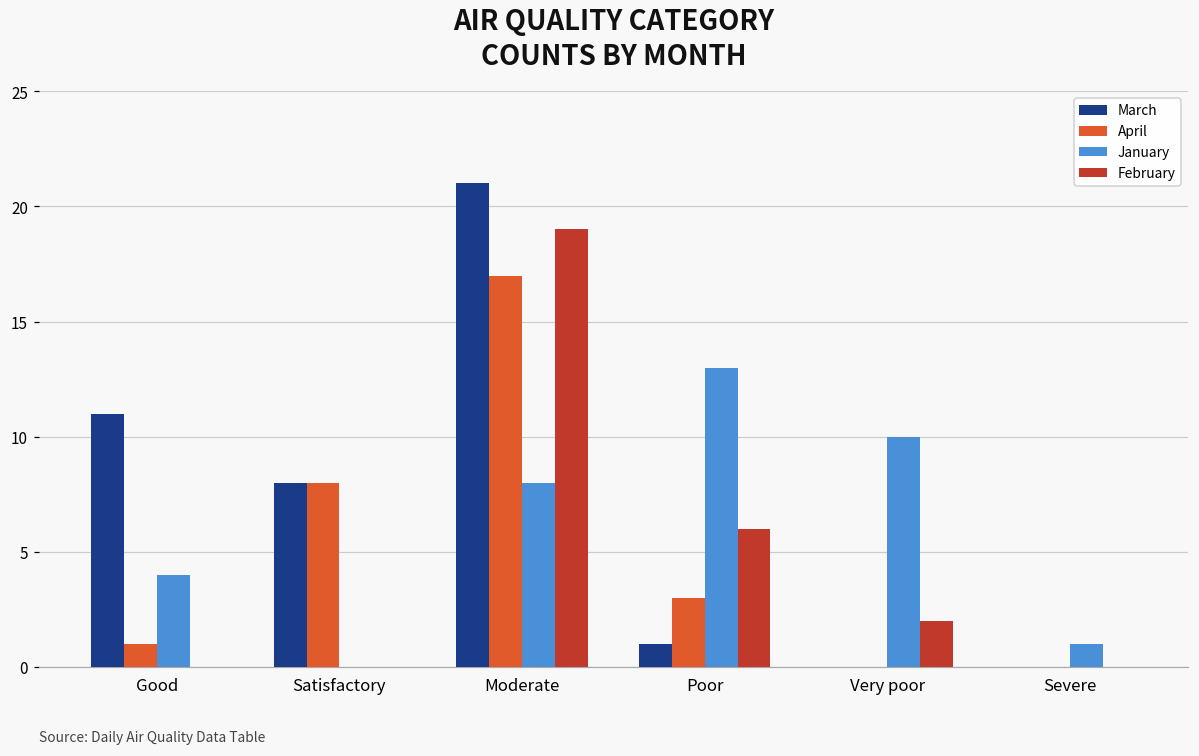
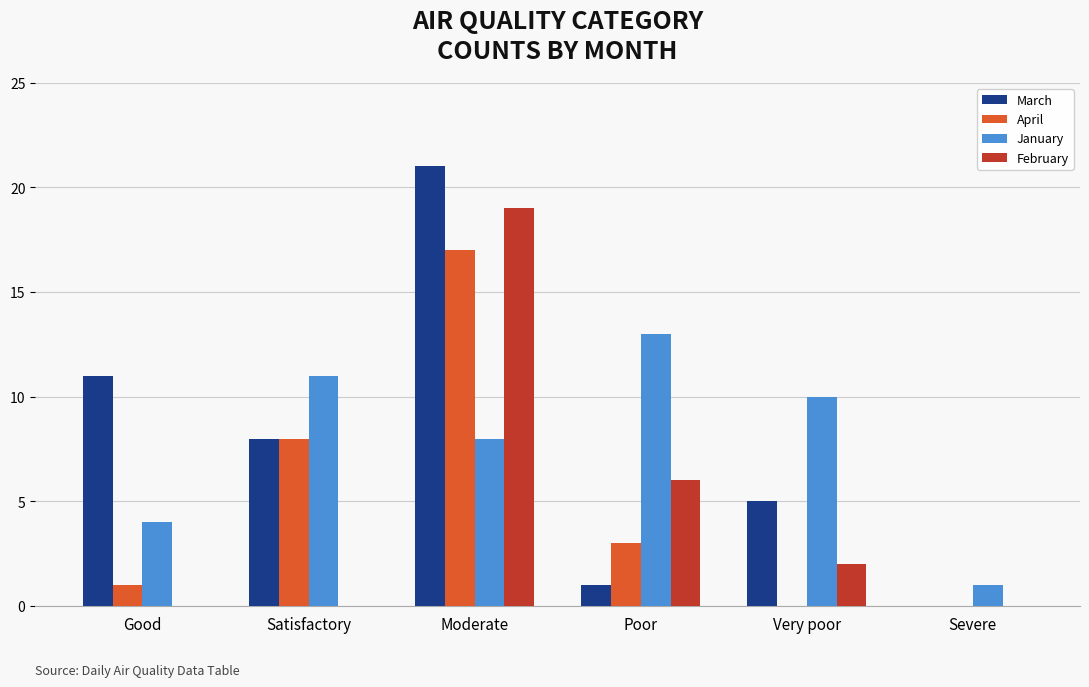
January, Satisfactory: 0 -> 11
March, Very poor: 0 -> 5
